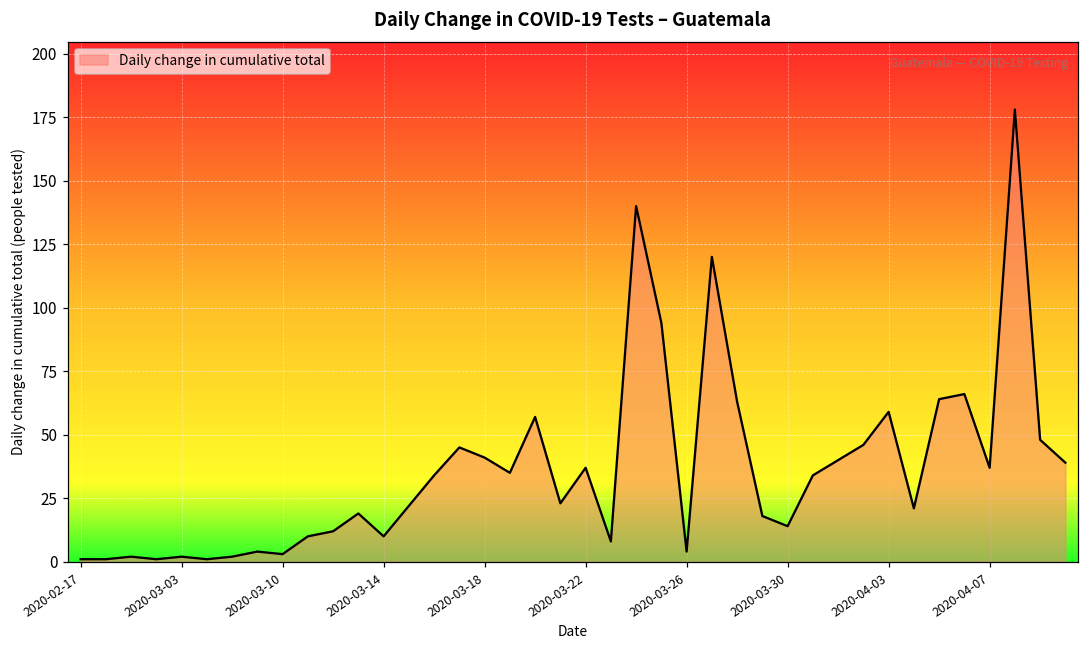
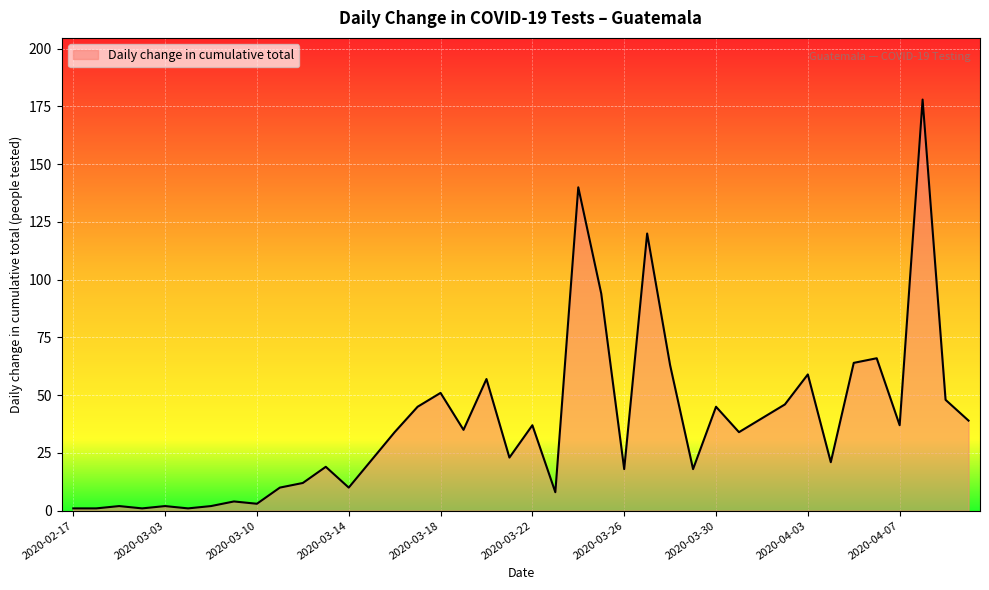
2020-03-18: 41 -> 51
2020-03-26: 4 -> 18
2020-03-30: 14 -> 45
